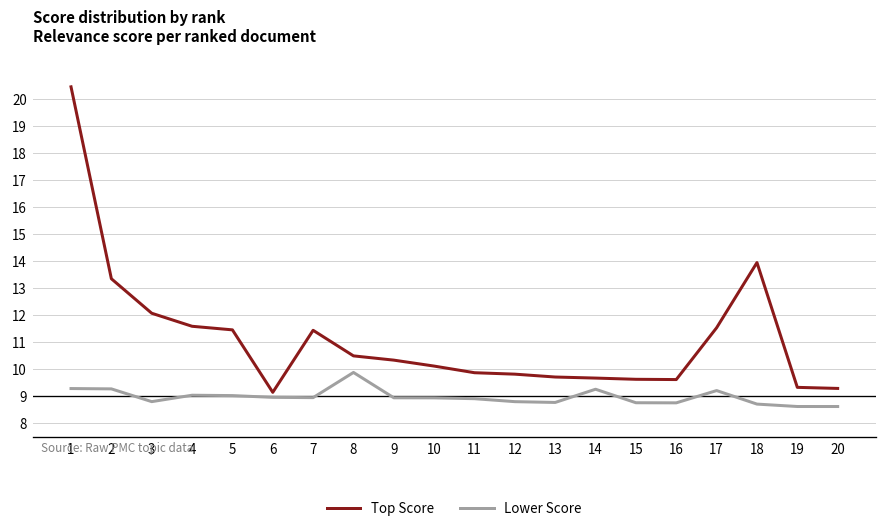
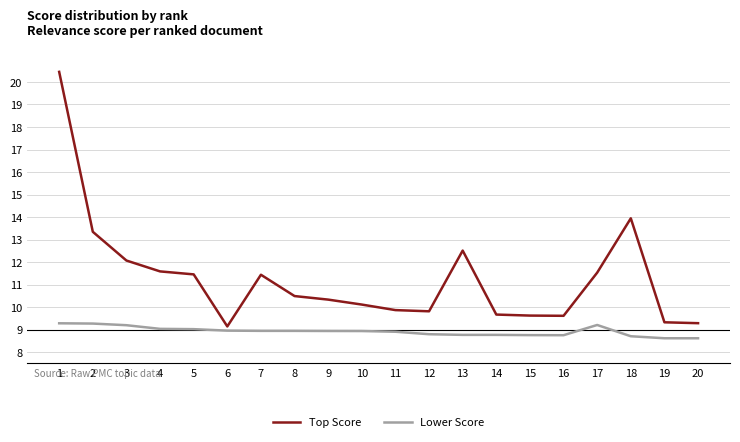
Lower Score, 3: 8.8 -> 9.2
Lower Score, 8: 9.9 -> 8.9
Top Score, 13: 9.7 -> 12.5
Lower Score, 14: 9.3 -> 8.8
